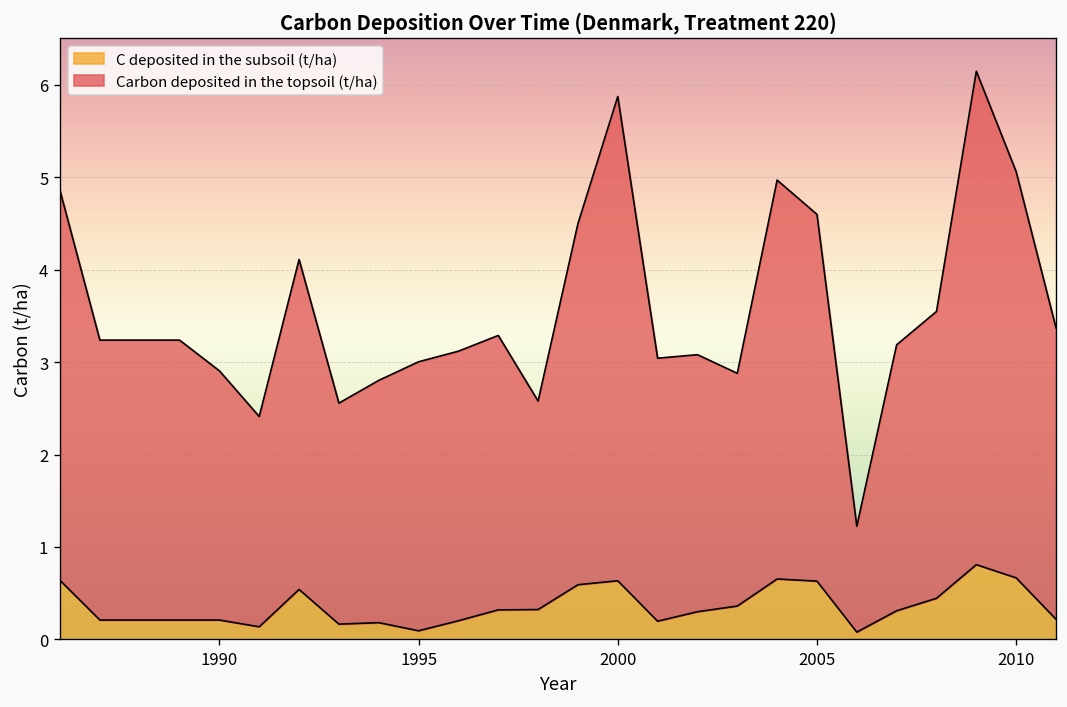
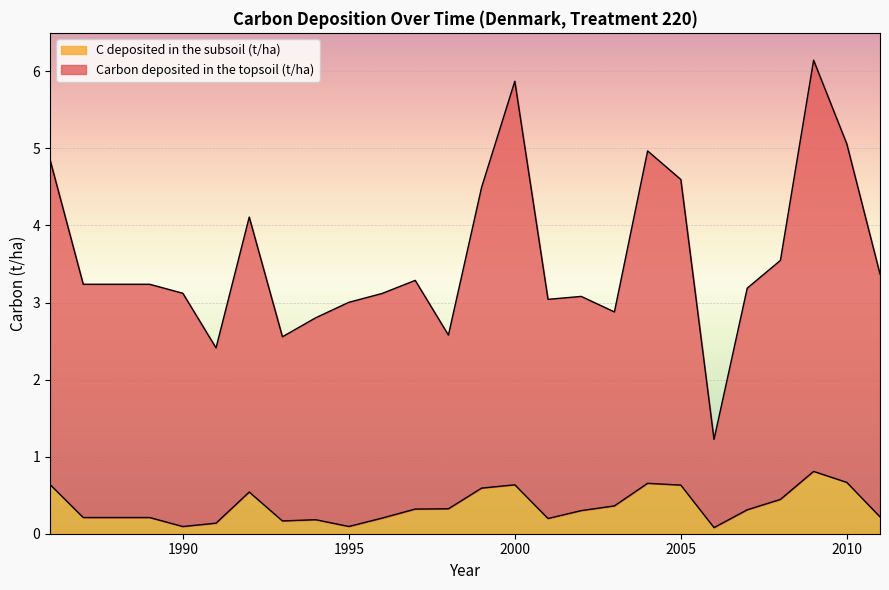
C deposited in the subsoil (t/ha), 1990: 0.2 -> 0.1
Carbon deposited in the topsoil (t/ha), 1990: 2.7 -> 3.0
